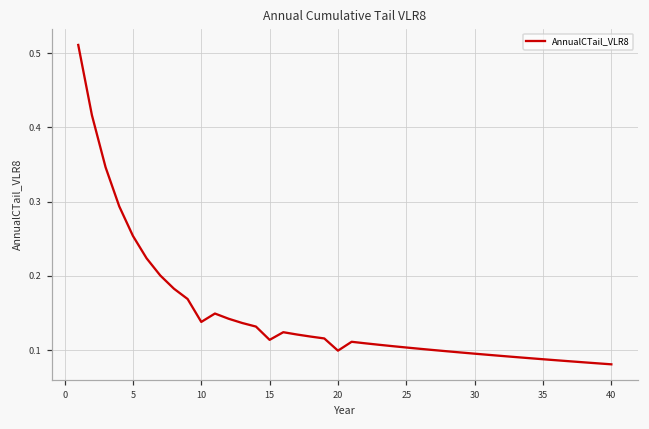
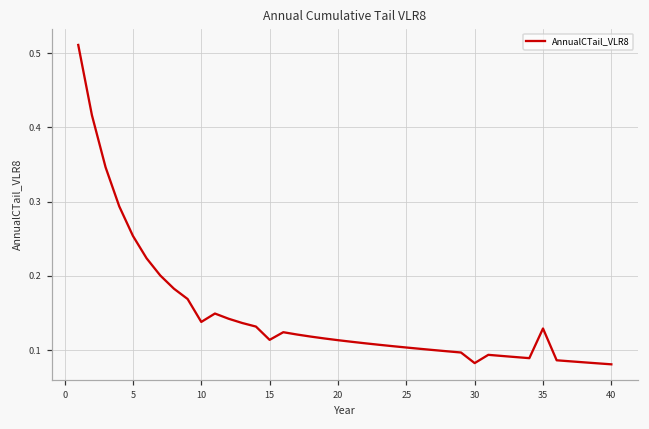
20: 0.10 -> 0.11
30: 0.10 -> 0.08
35: 0.09 -> 0.13
